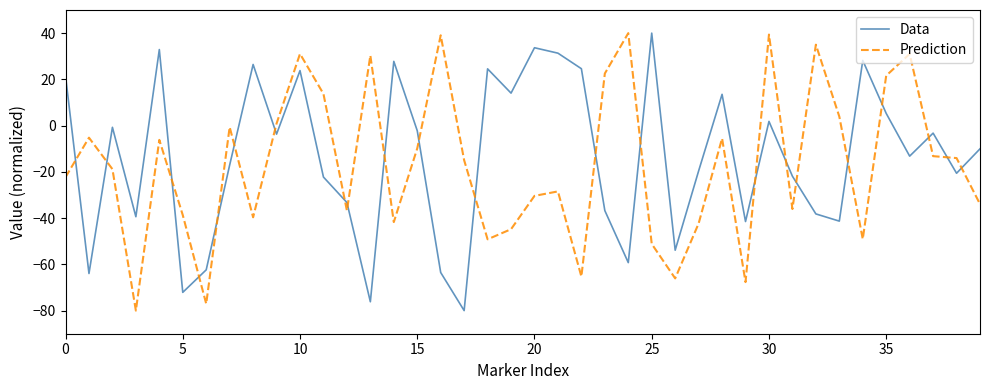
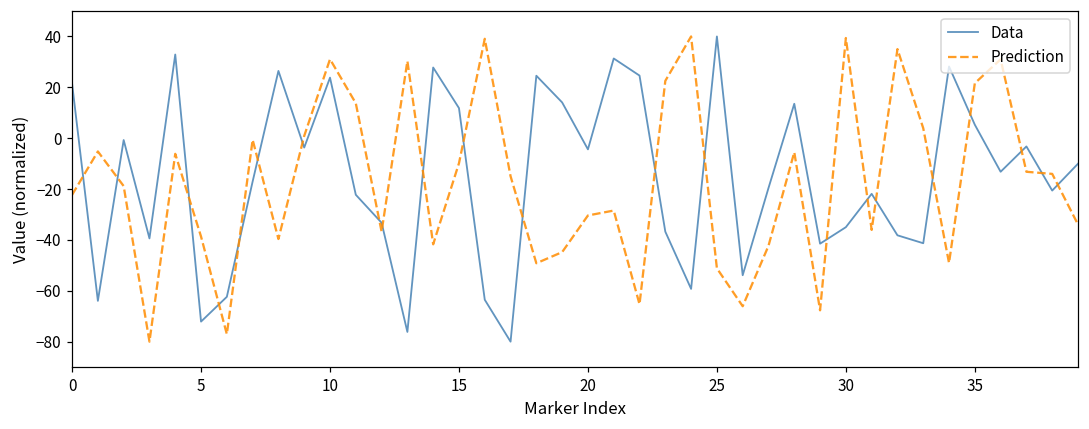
Data, 15: -2 -> 12
Data, 20: 34 -> -4
Data, 30: 2 -> -35
